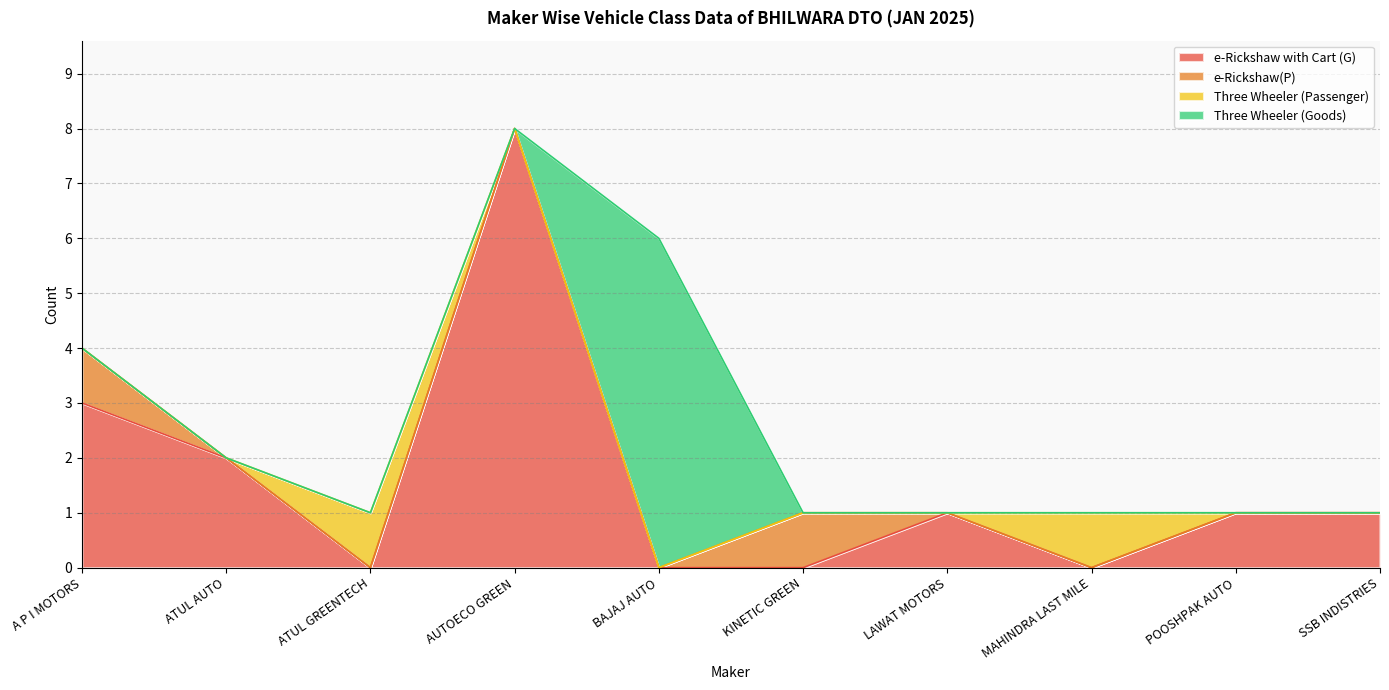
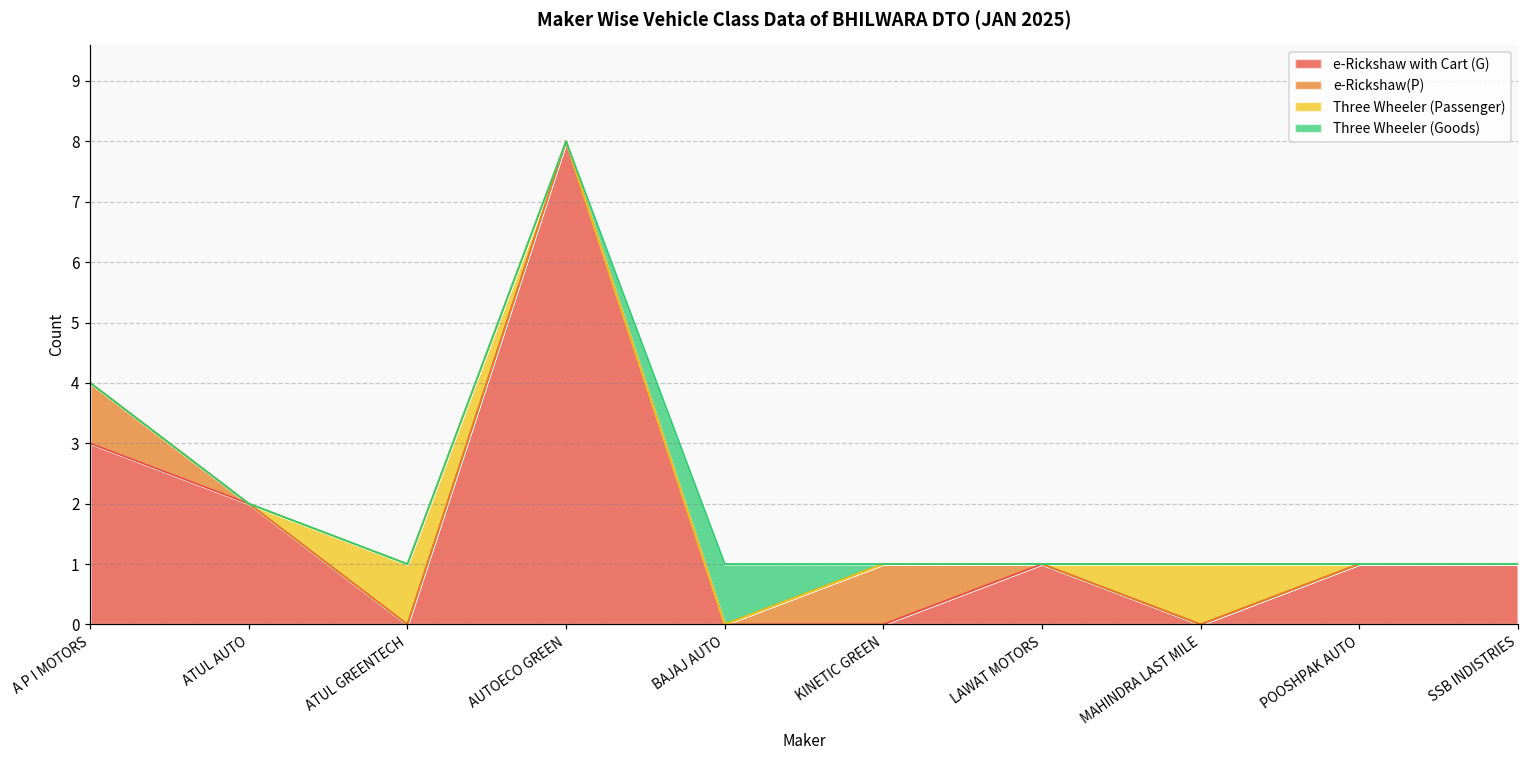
Three Wheeler (Goods), BAJAJ AUTO: 6 -> 1
